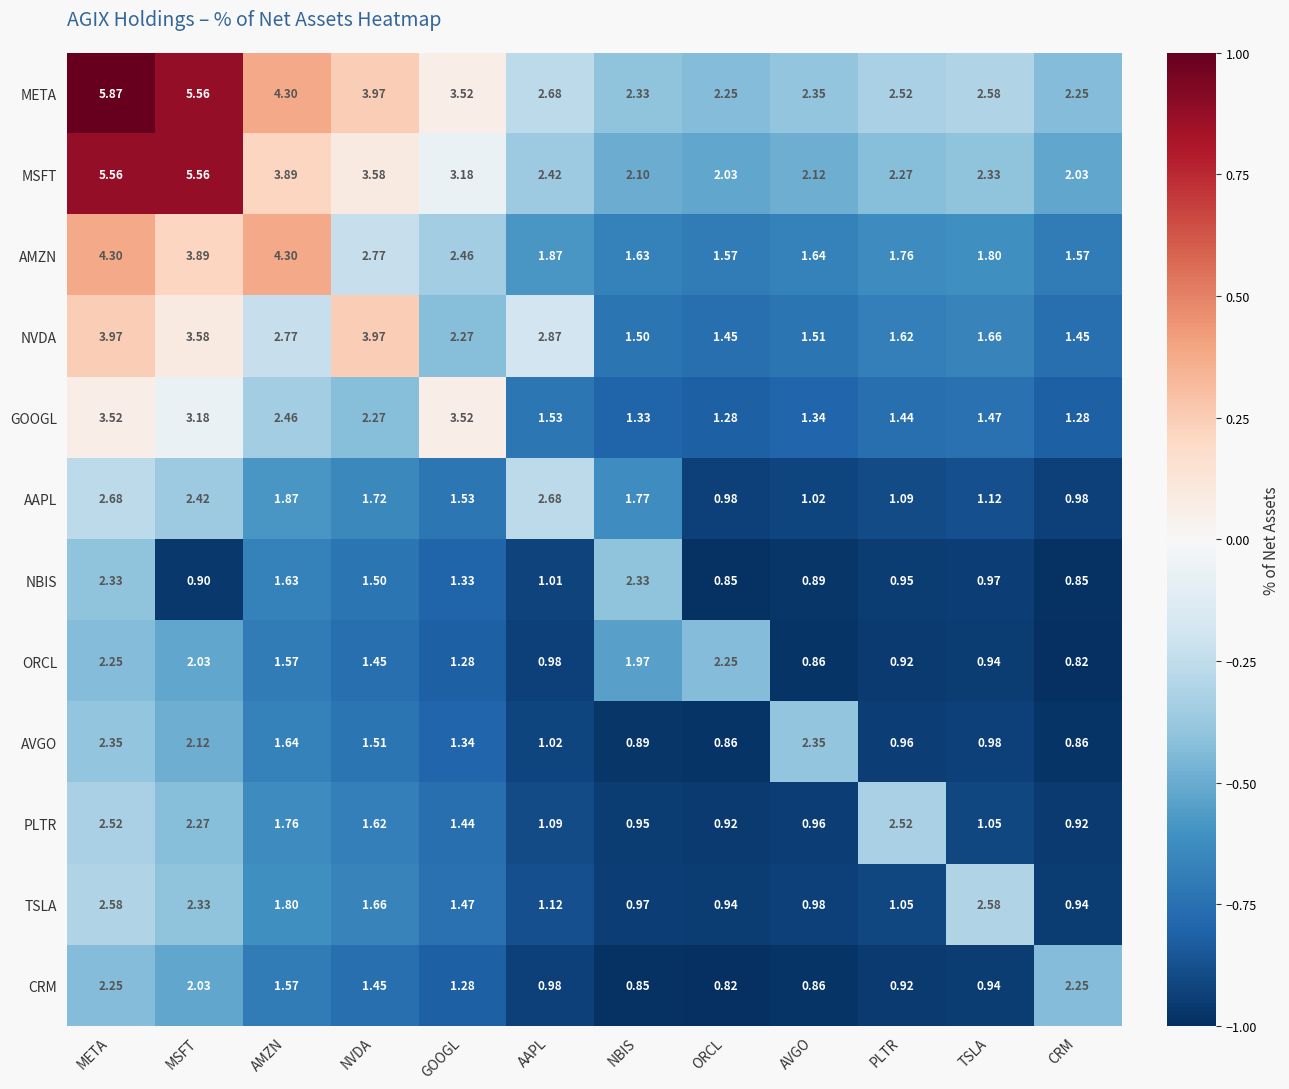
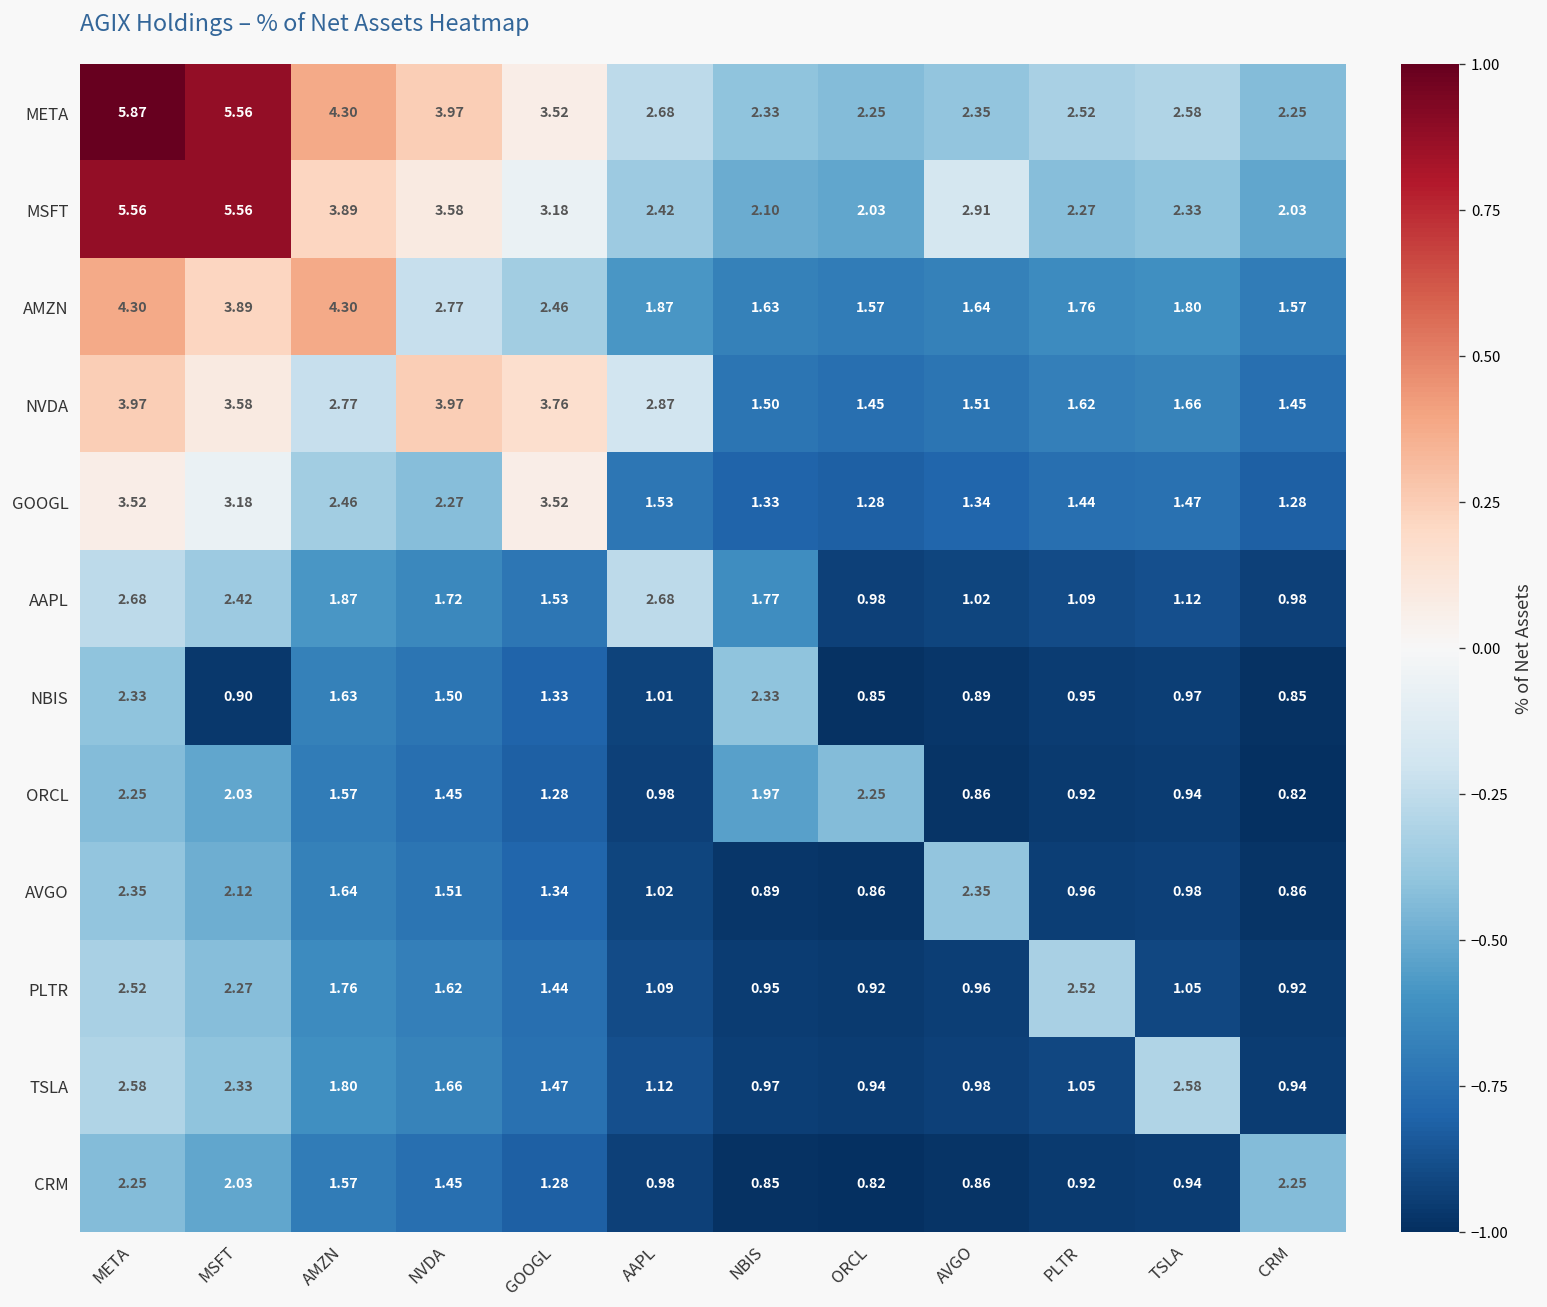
MSFT, AVGO: 2.12 -> 2.91
NVDA, GOOGL: 2.27 -> 3.76
